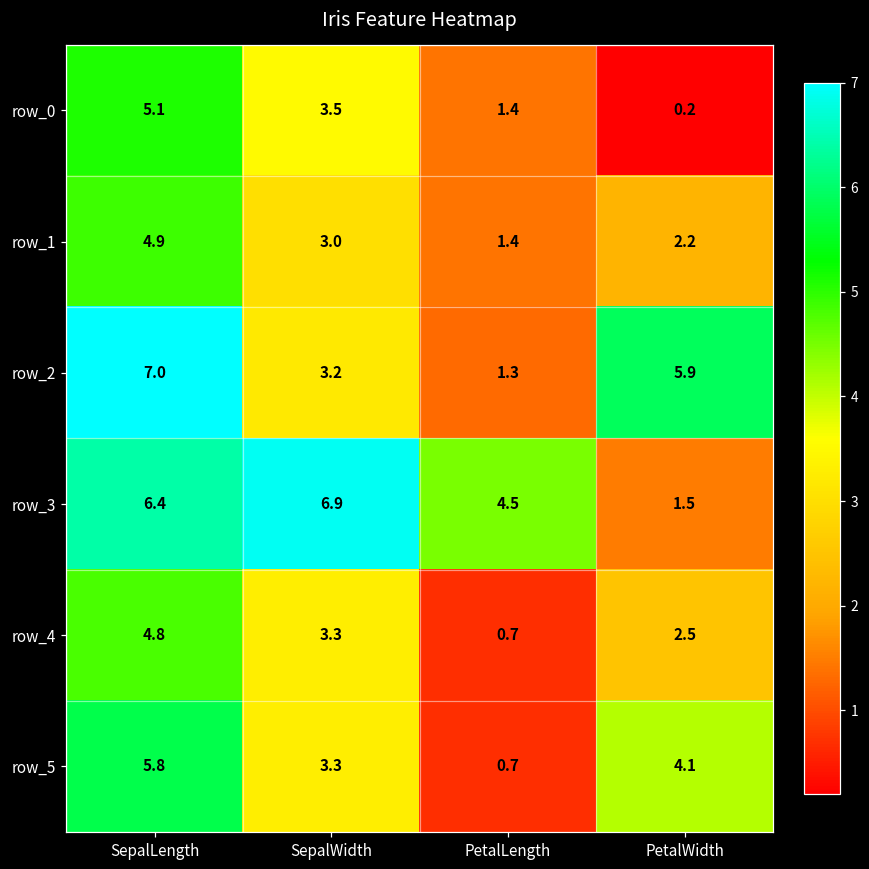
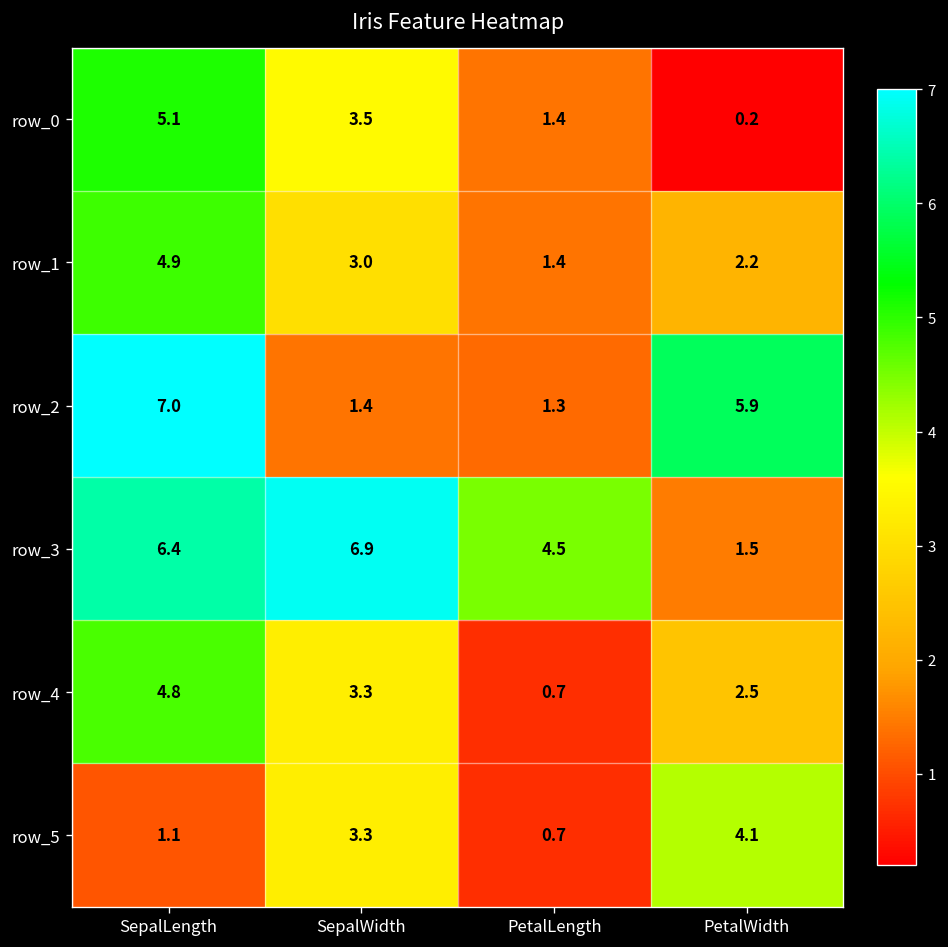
row_2, SepalWidth: 3.2 -> 1.4
row_5, SepalLength: 5.8 -> 1.1
